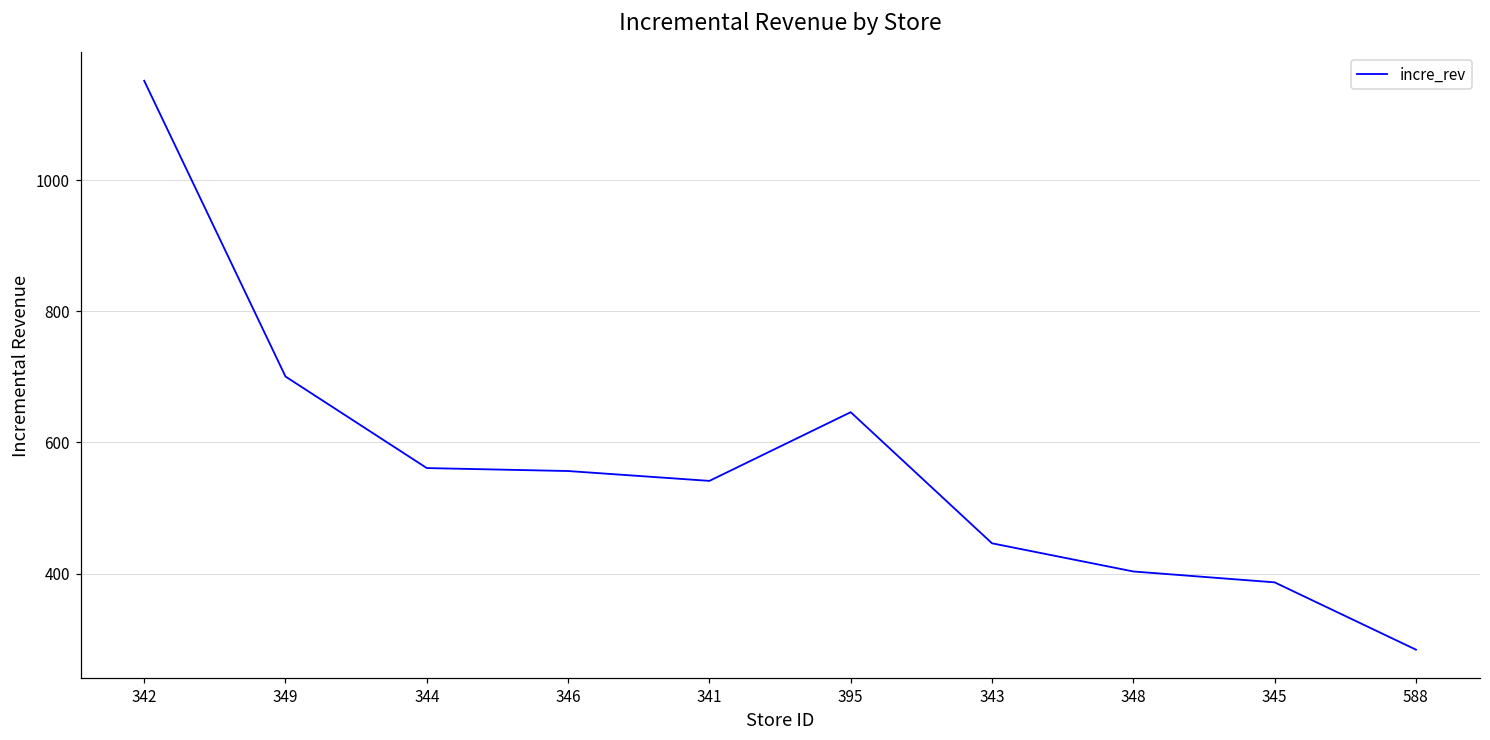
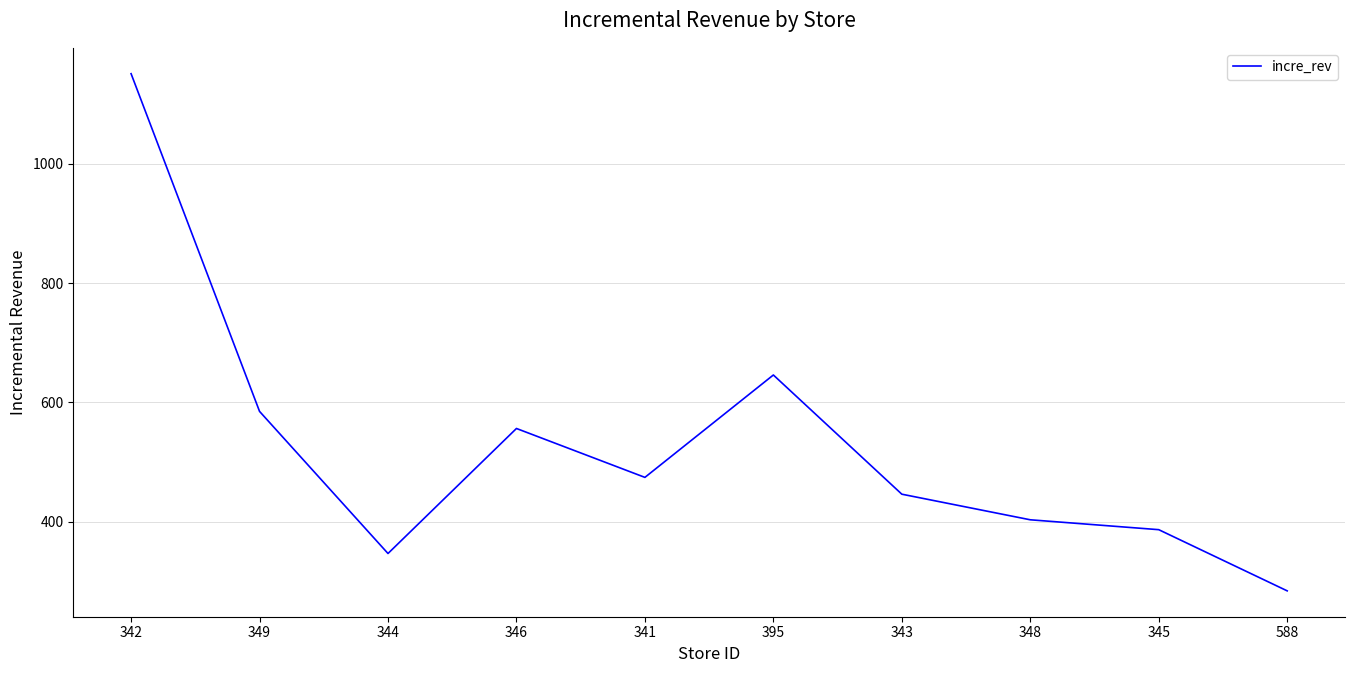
349: 700 -> 580
344: 560 -> 350
341: 540 -> 470
